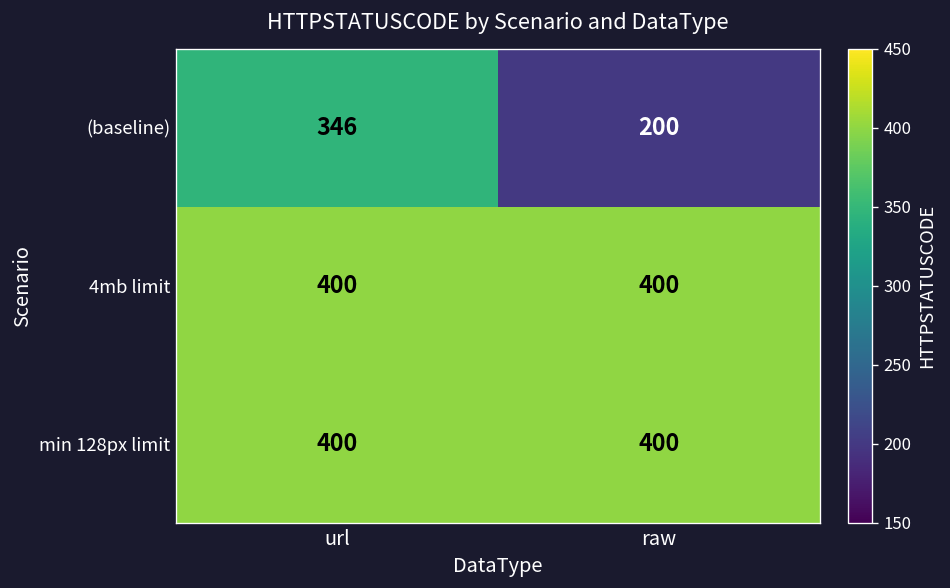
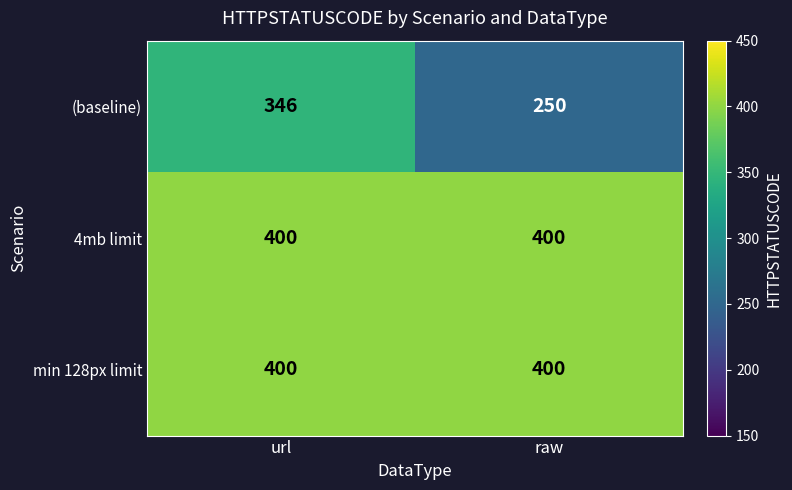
(baseline), raw: 200 -> 250
